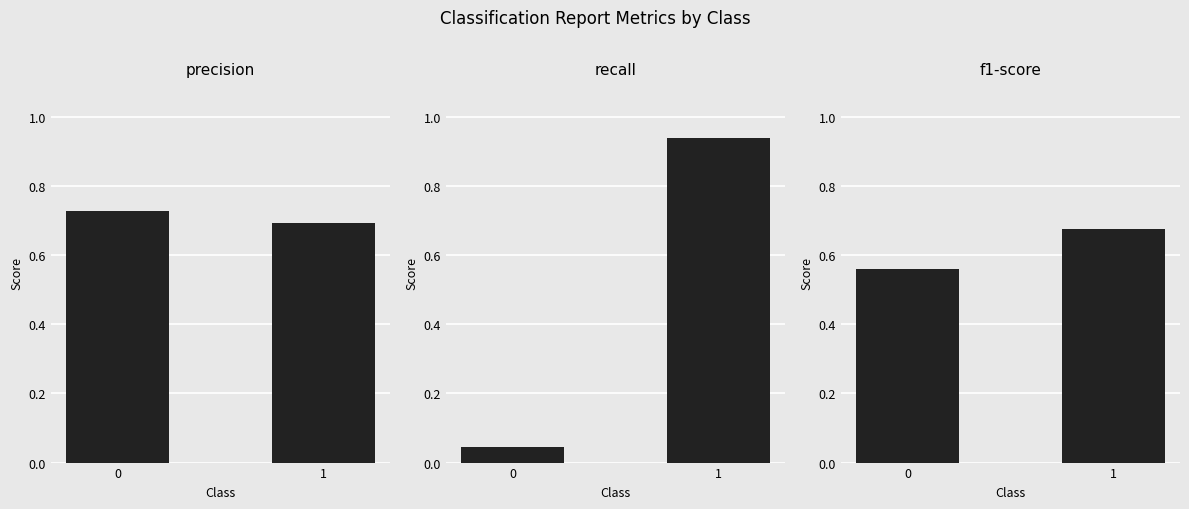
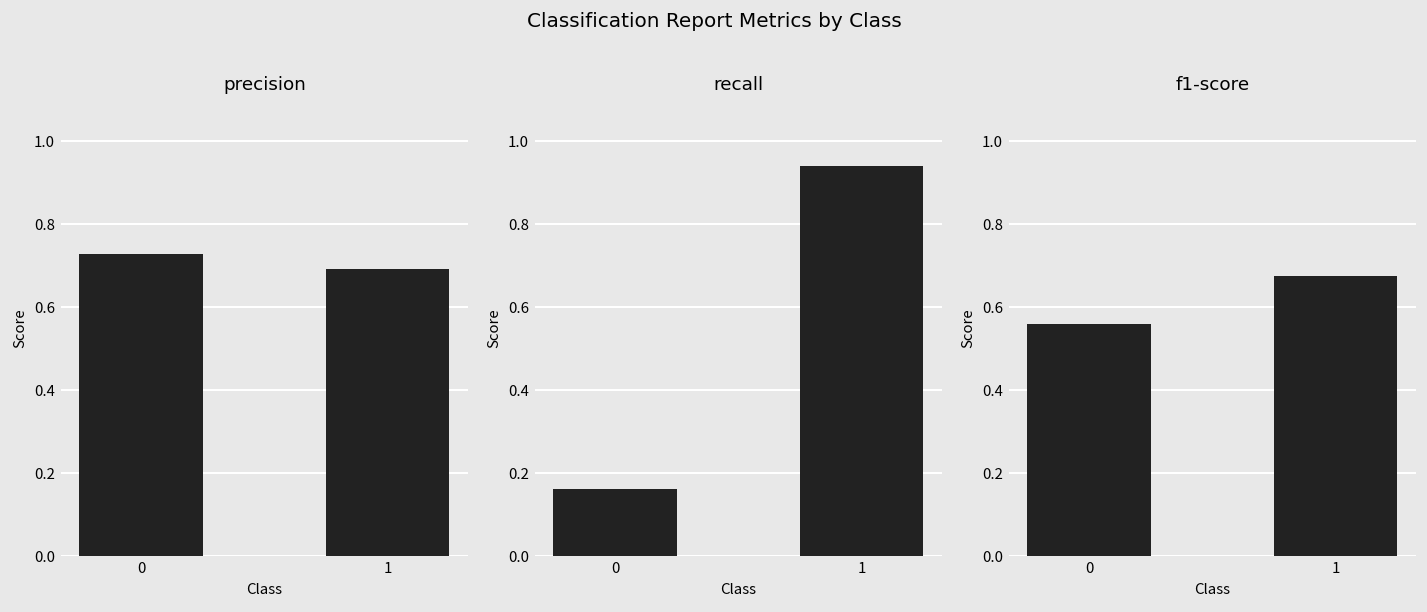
recall, 0: 0.04 -> 0.16
